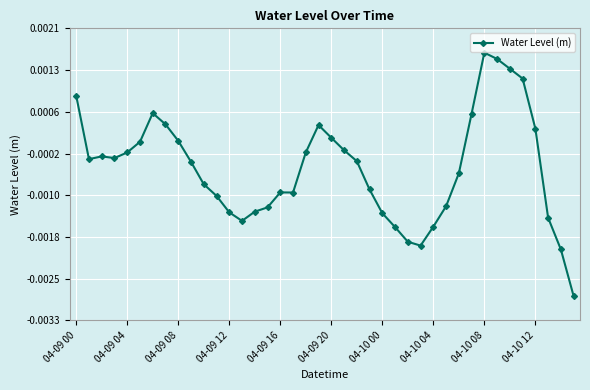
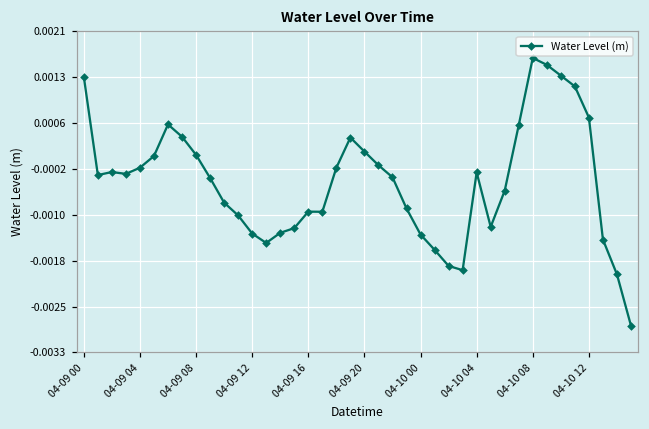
04-09 00: 0.0008 -> 0.0013
04-10 04: -0.0016 -> -0.0003
04-10 12: 0.0002 -> 0.0006
